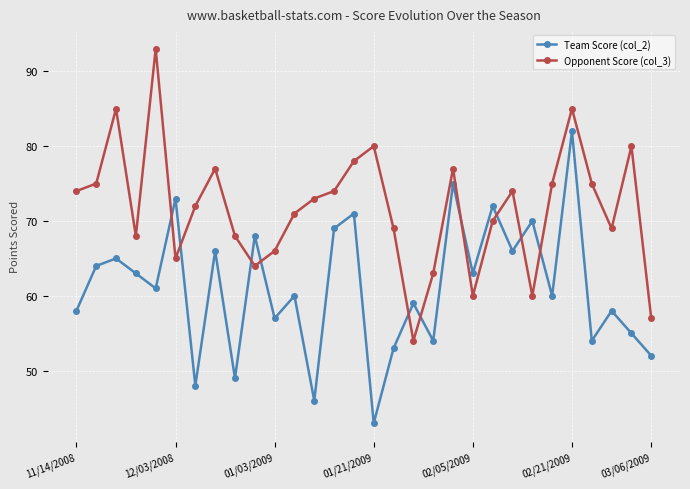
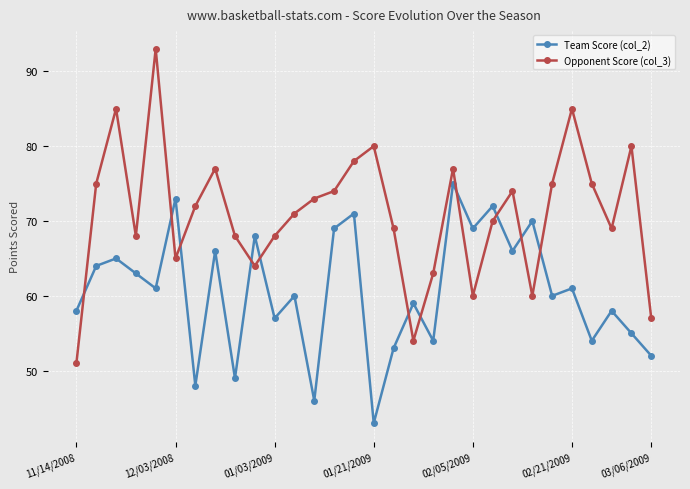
Opponent Score (col_3), 11/14/2008: 74 -> 51
Opponent Score (col_3), 01/03/2009: 66 -> 68
Team Score (col_2), 02/05/2009: 63 -> 69
Team Score (col_2), 02/21/2009: 82 -> 61
